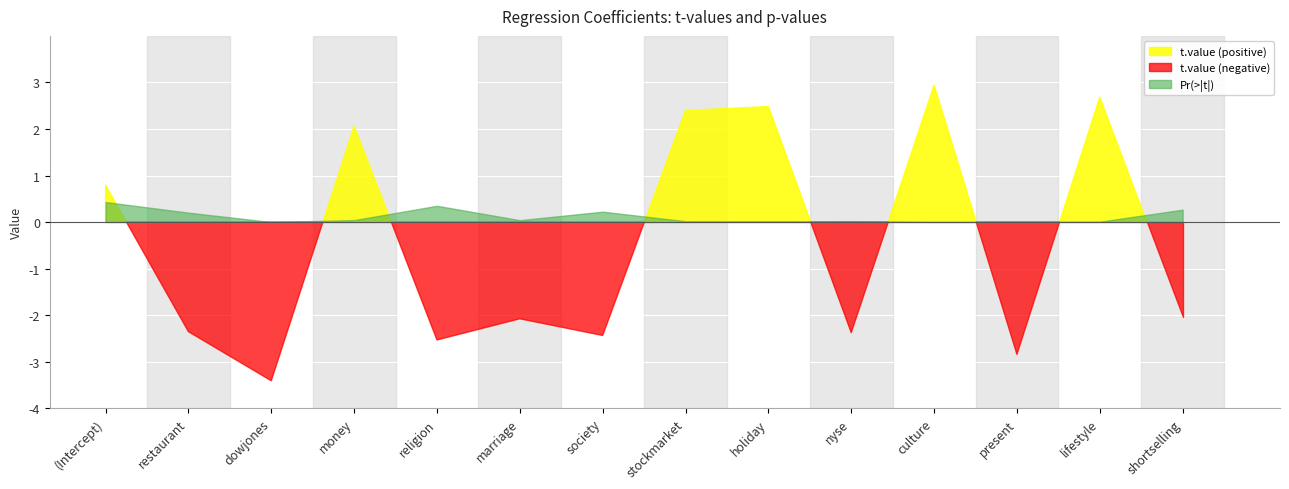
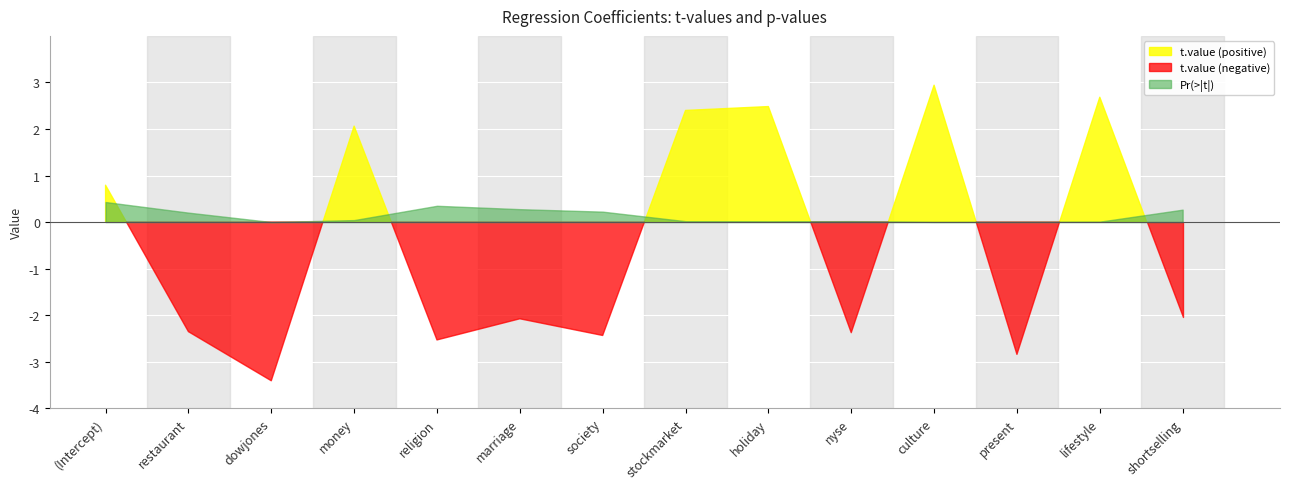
marriage: 0.0 -> 0.3
